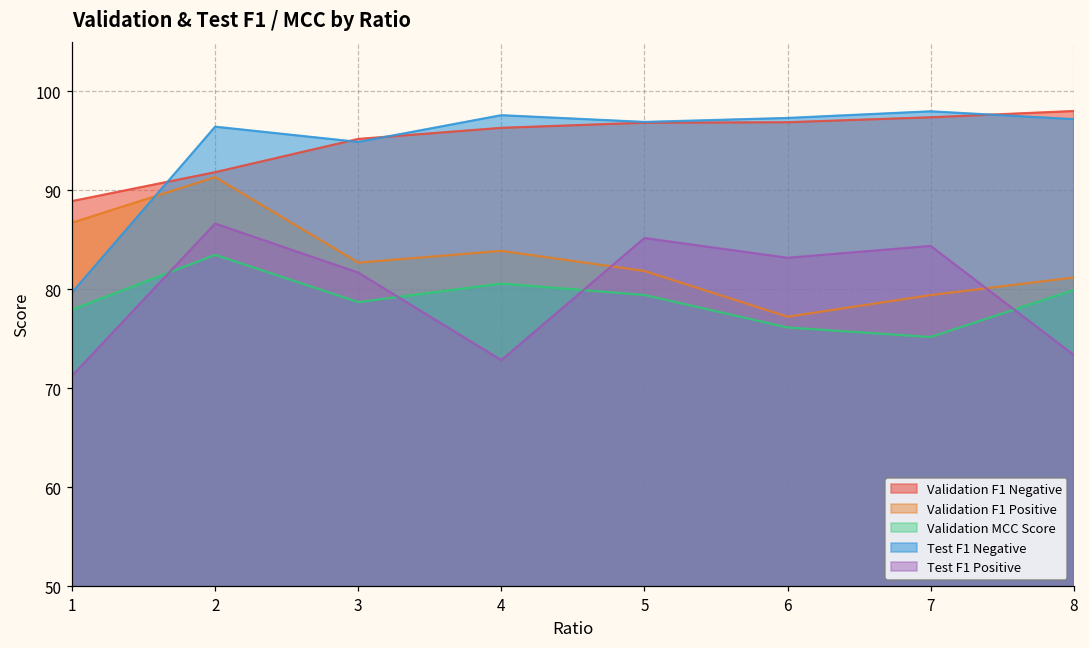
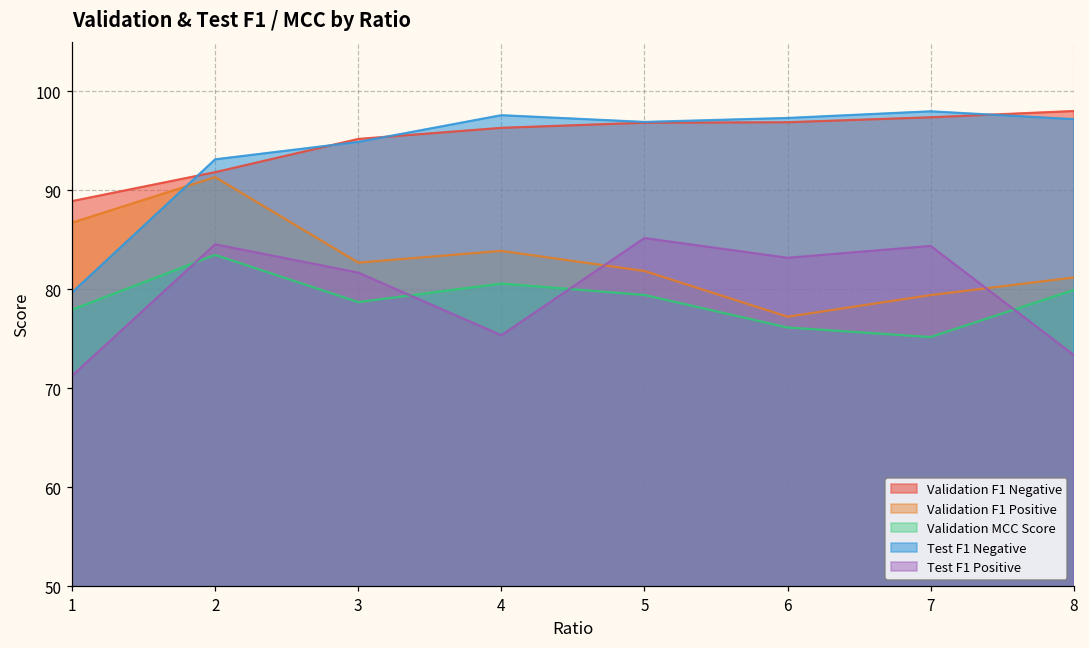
Test F1 Negative, 2: 96 -> 93
Test F1 Positive, 2: 87 -> 85
Test F1 Positive, 4: 73 -> 75
